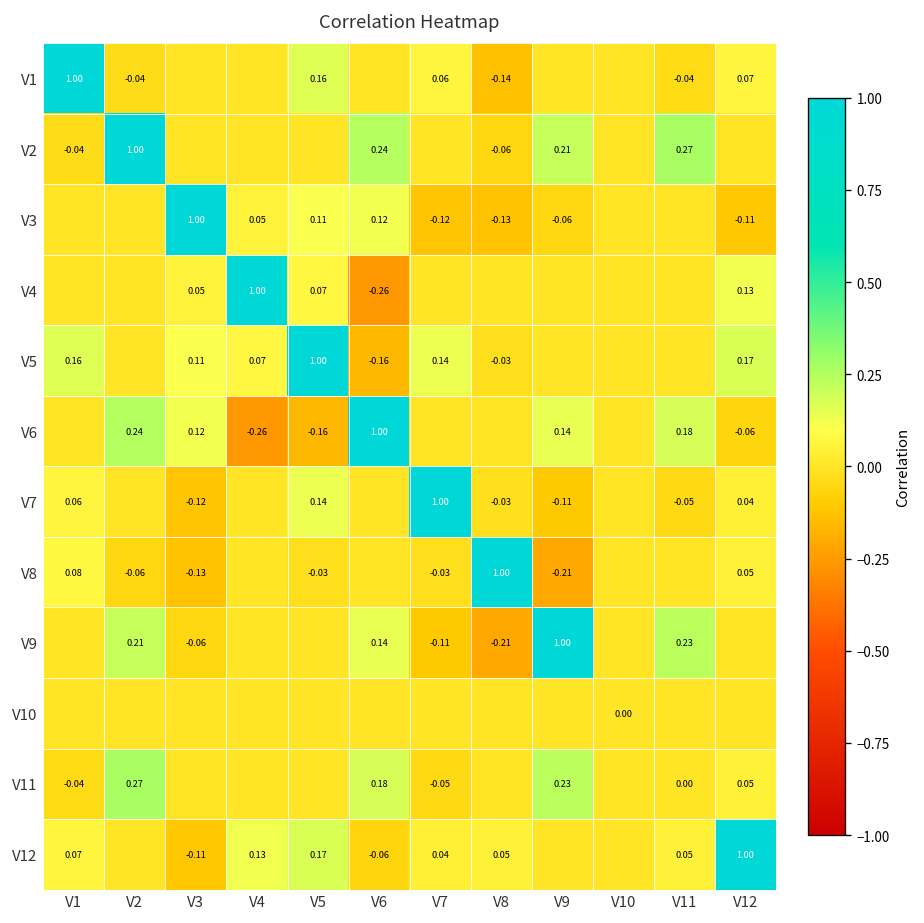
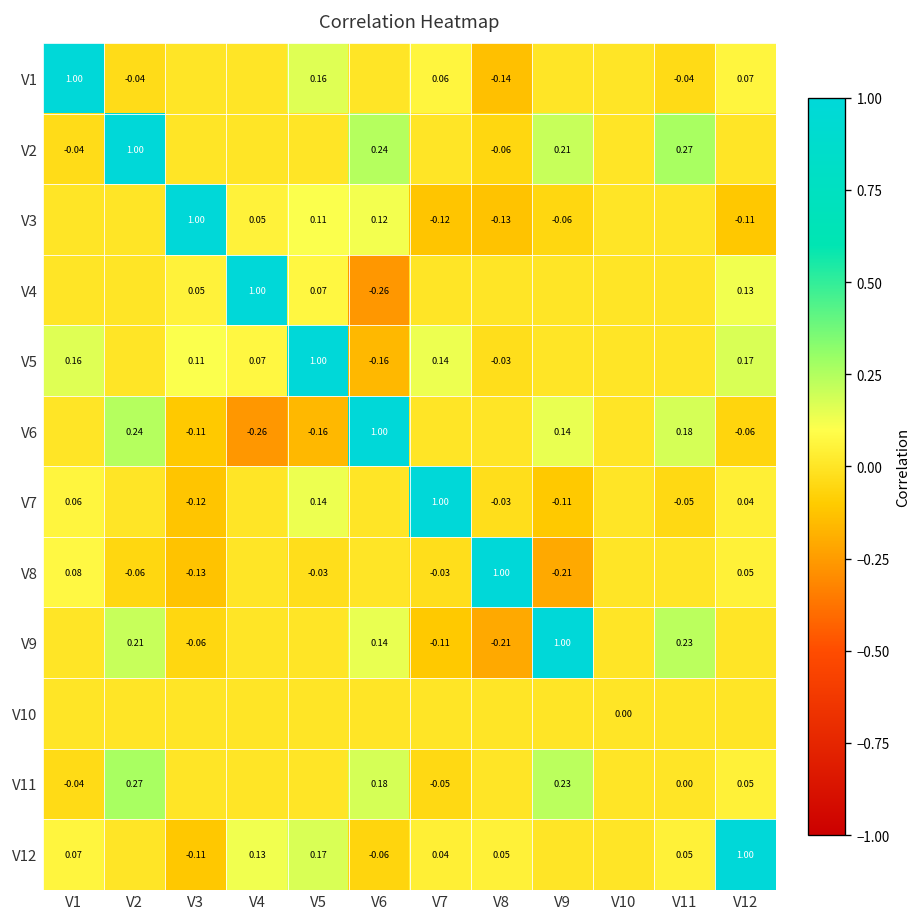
V6, V3: 0.12 -> -0.11
